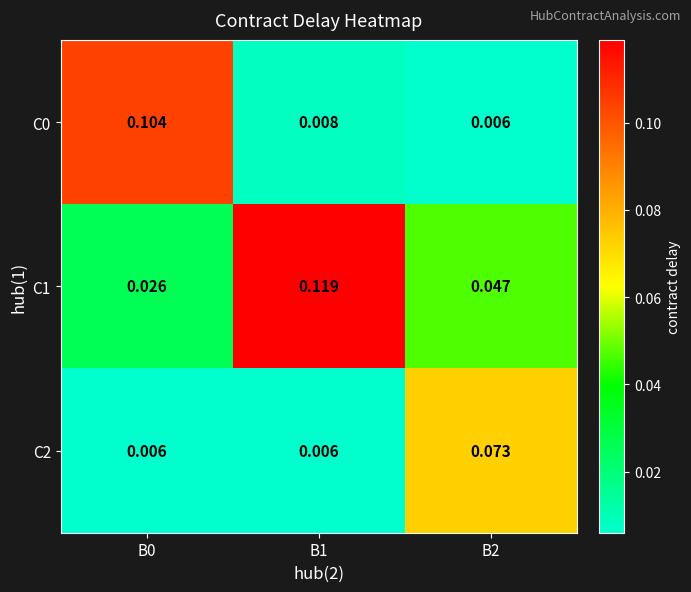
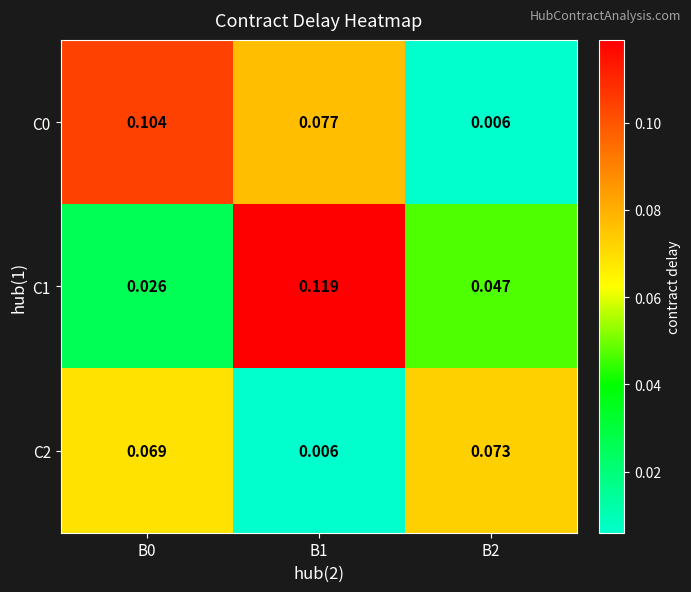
C0, B1: 0.008 -> 0.077
C2, B0: 0.006 -> 0.069
